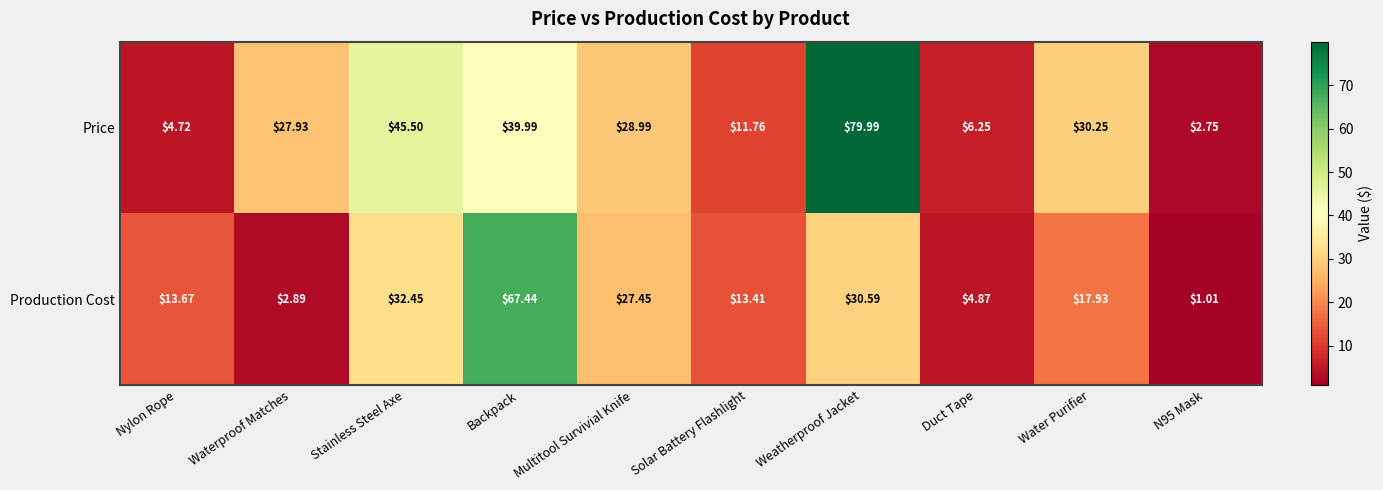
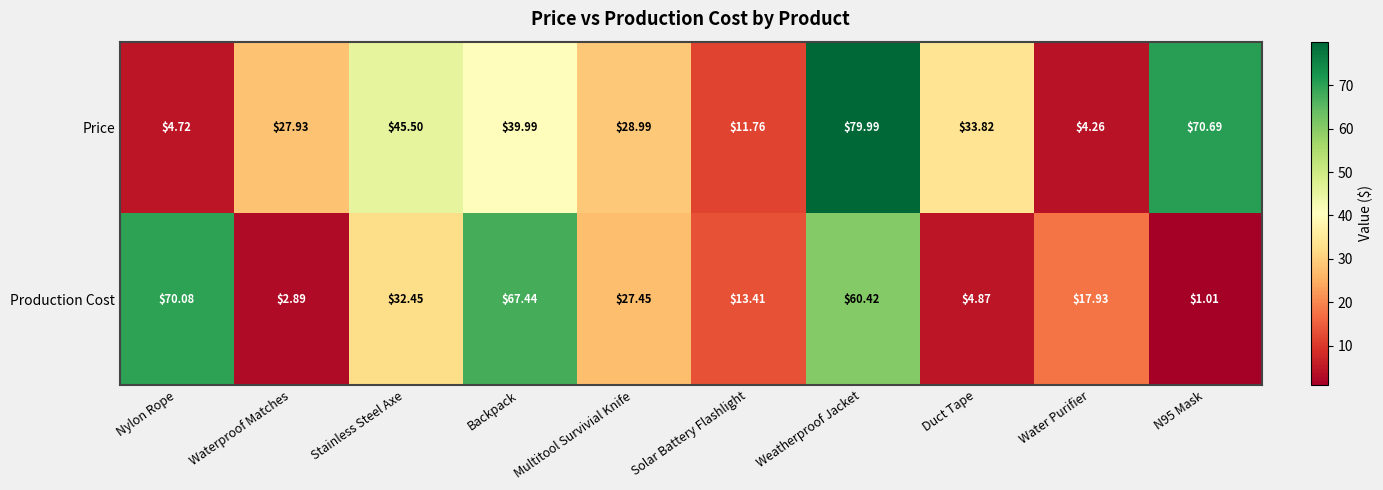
Price, Duct Tape: $6.25 -> $33.82
Price, Water Purifier: $30.25 -> $4.26
Price, N95 Mask: $2.75 -> $70.69
Production Cost, Nylon Rope: $13.67 -> $70.08
Production Cost, Weatherproof Jacket: $30.59 -> $60.42
